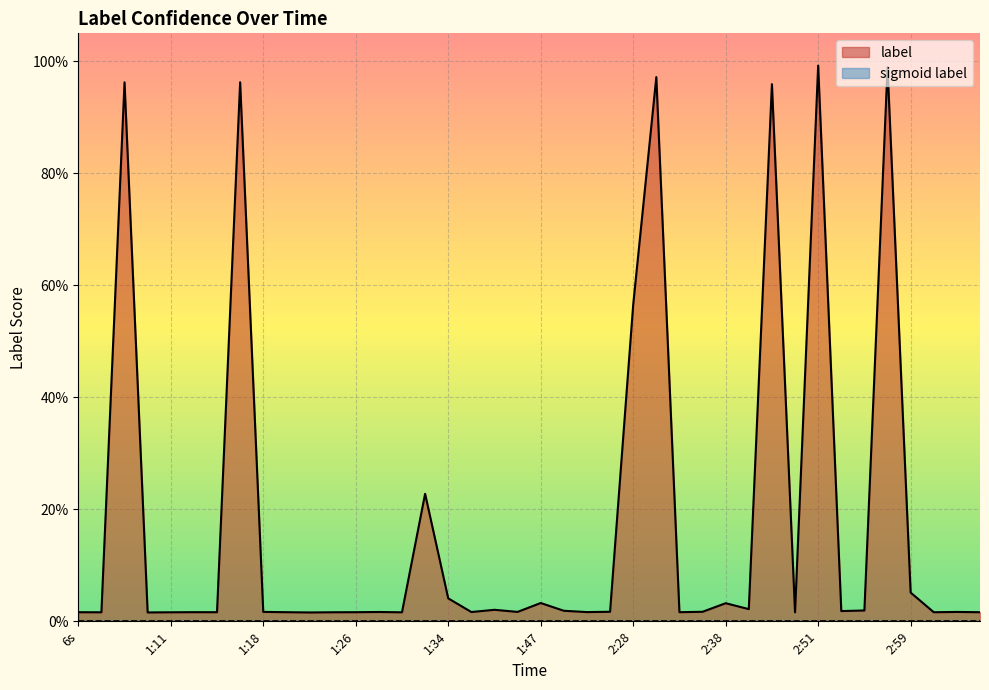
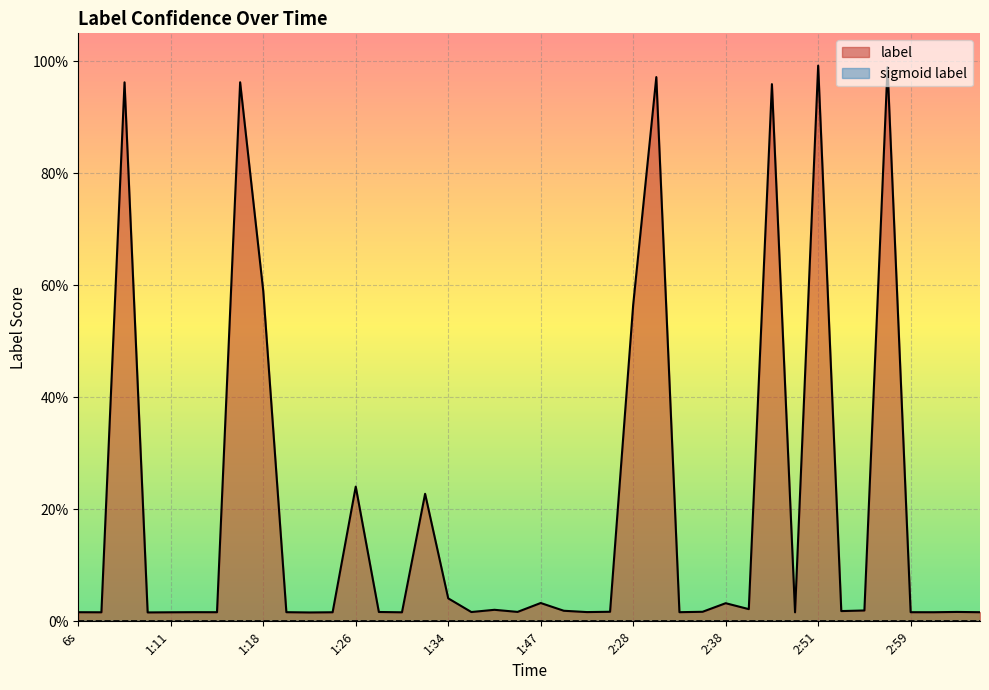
label, 1:18: 2% -> 59%
label, 1:26: 2% -> 24%
label, 2:59: 5% -> 2%
